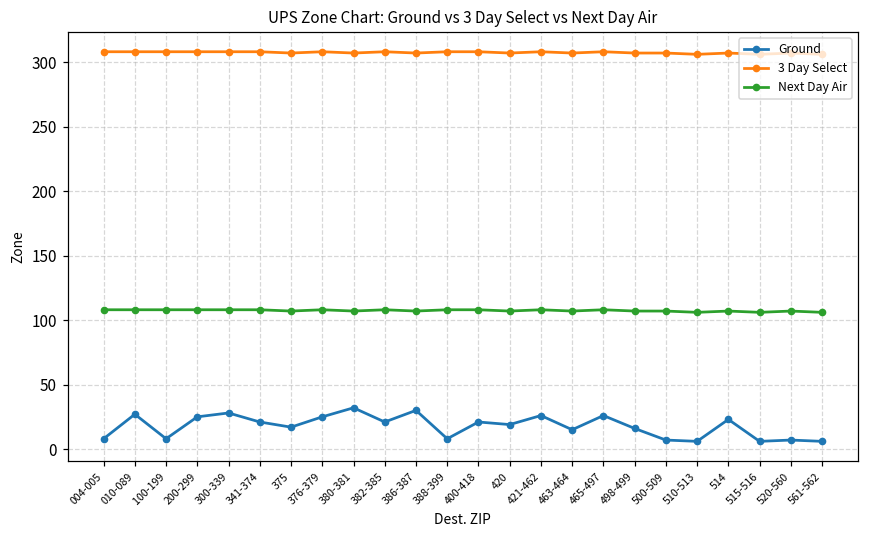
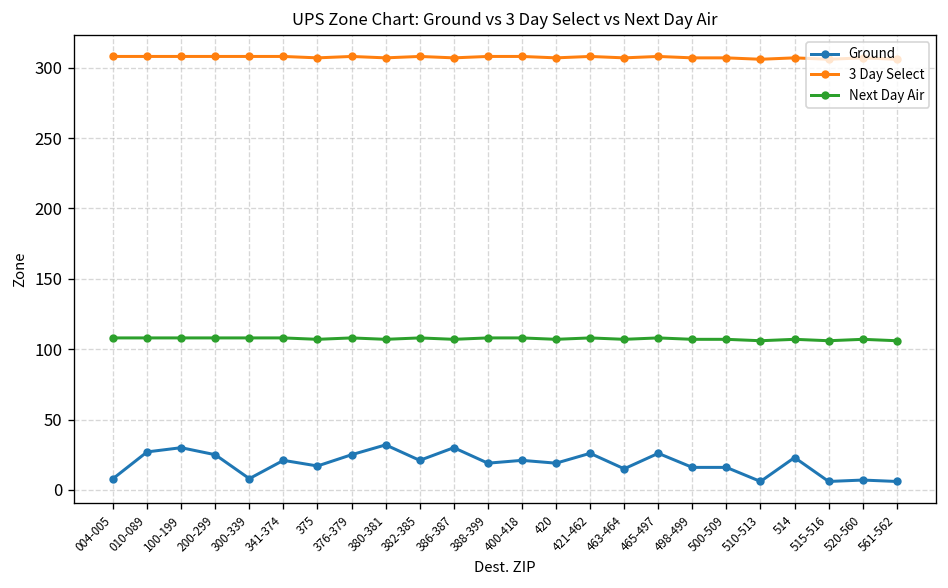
Ground, 100-199: 8 -> 30
Ground, 300-339: 28 -> 8
Ground, 388-399: 8 -> 19
Ground, 500-509: 7 -> 16
